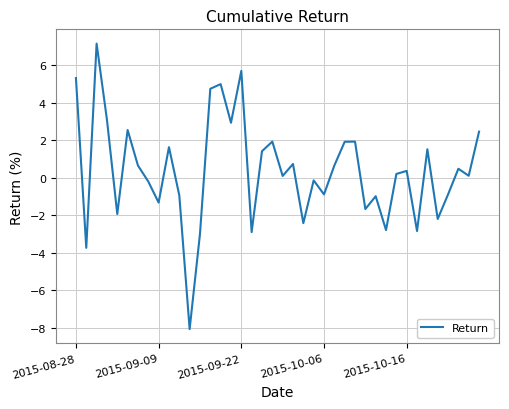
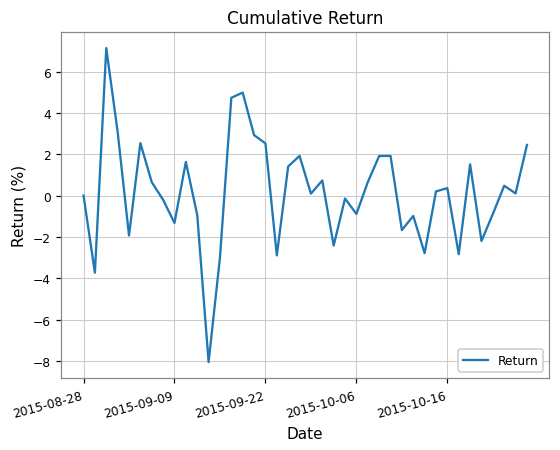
2015-08-28: 5.3 -> 0.0
2015-09-22: 5.7 -> 2.5
